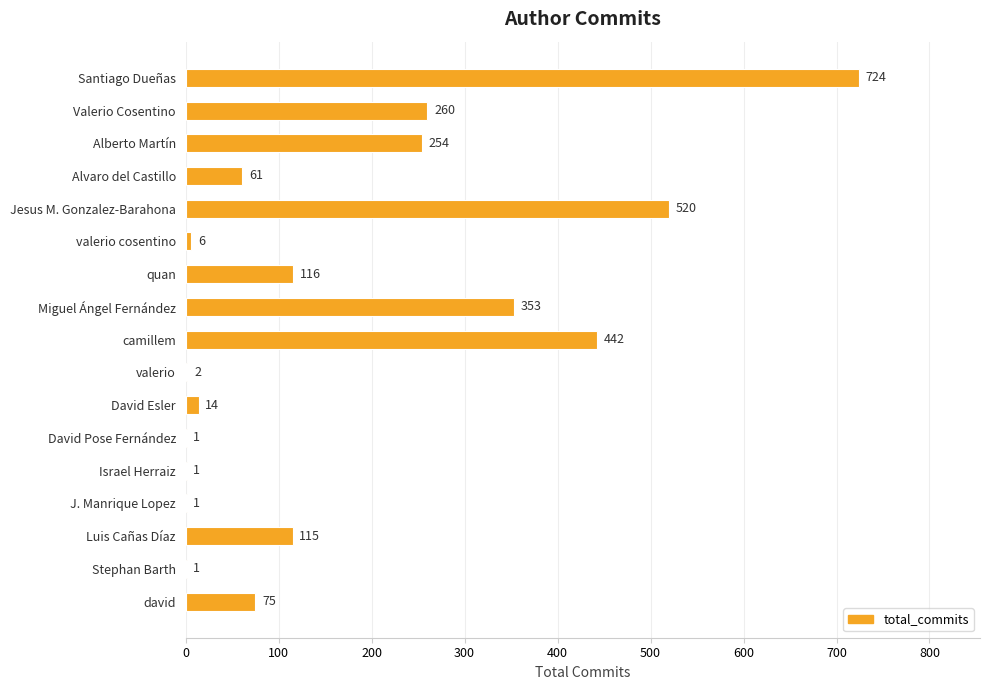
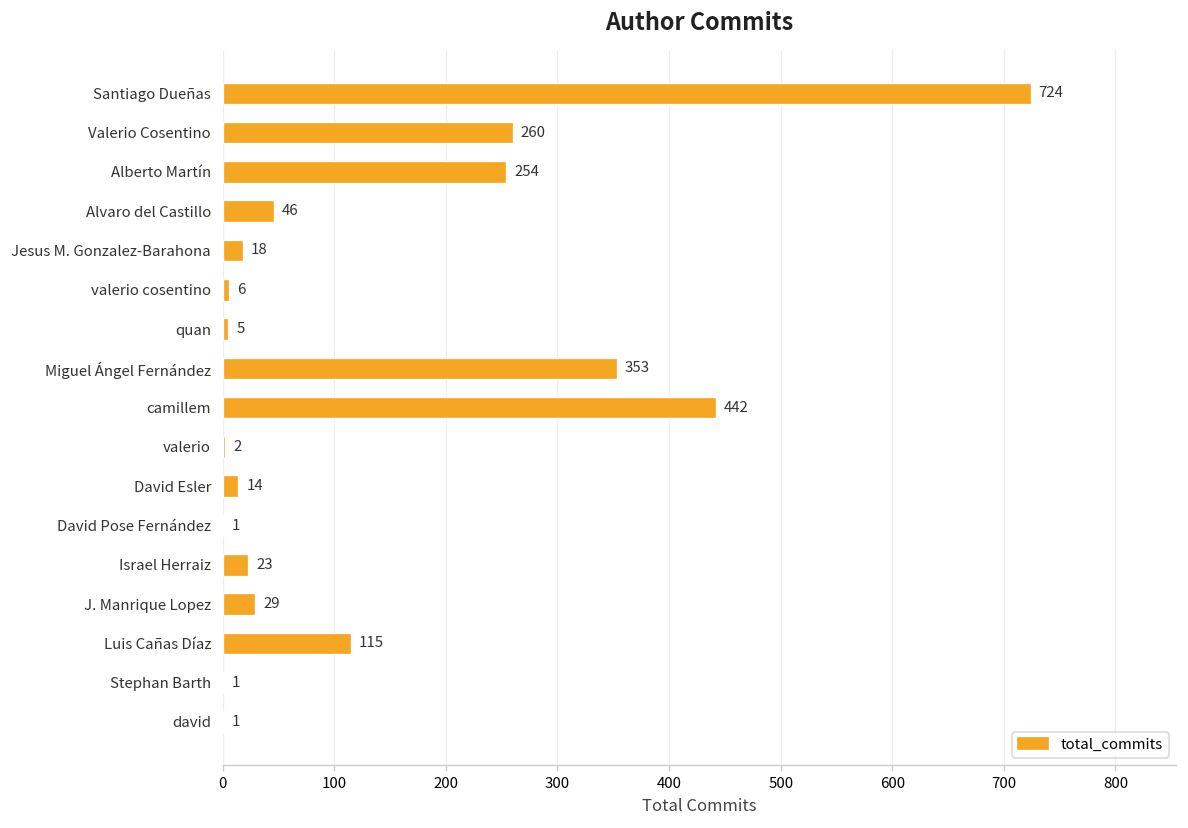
Alvaro del Castillo: 61 -> 46
Jesus M. Gonzalez-Barahona: 520 -> 18
quan: 116 -> 5
Israel Herraiz: 1 -> 23
J. Manrique Lopez: 1 -> 29
david: 75 -> 1
